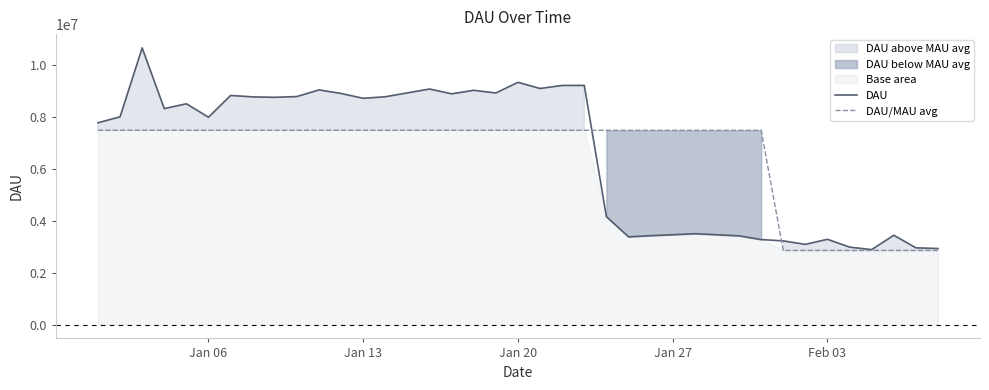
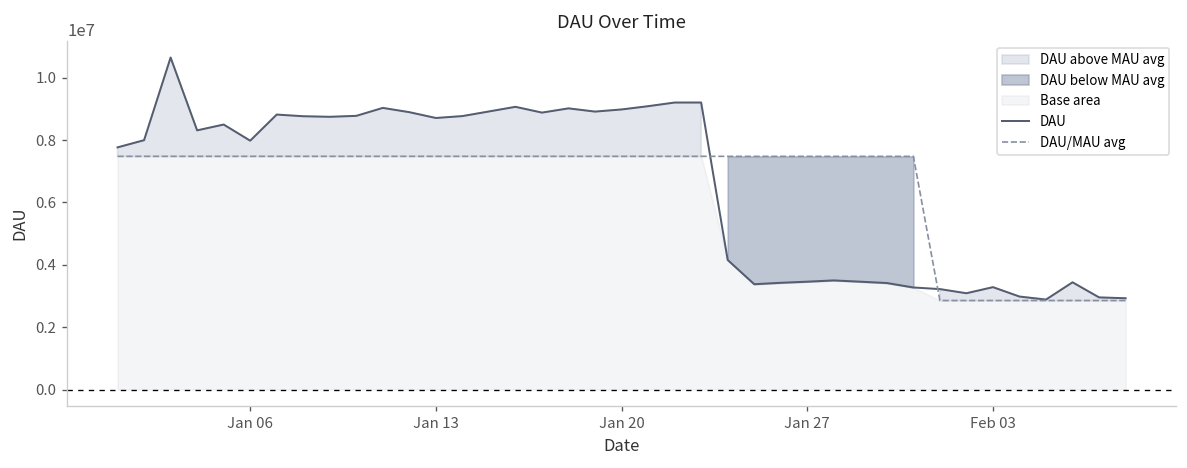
DAU, Jan 20: 9300000 -> 9000000
